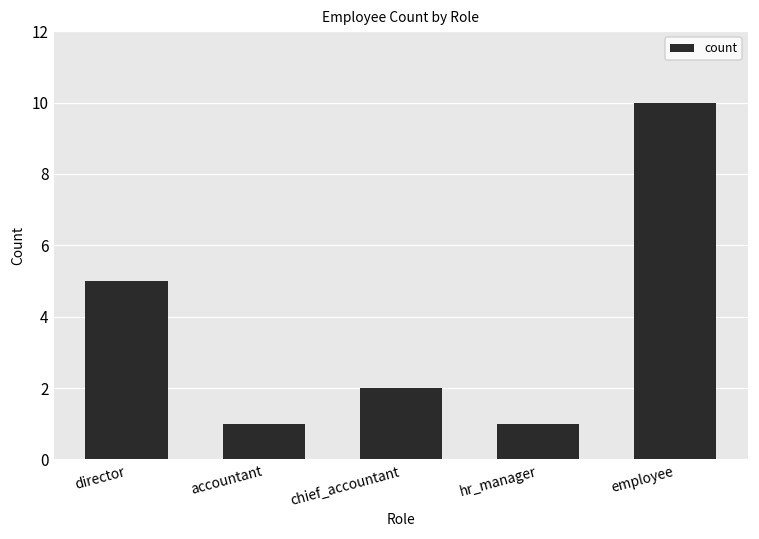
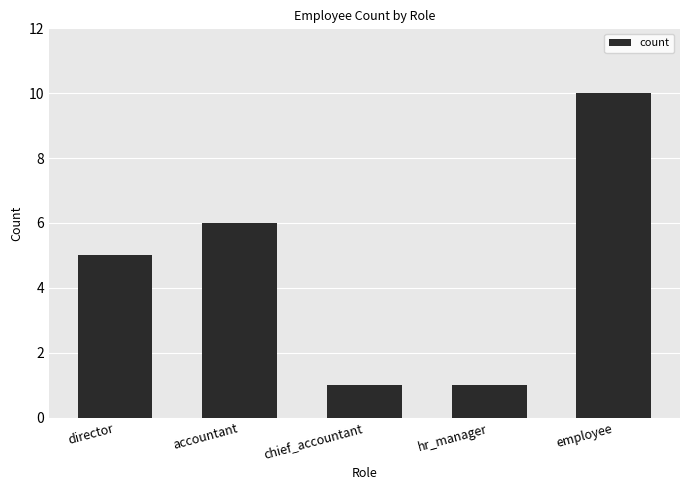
accountant: 1 -> 6
chief_accountant: 2 -> 1
